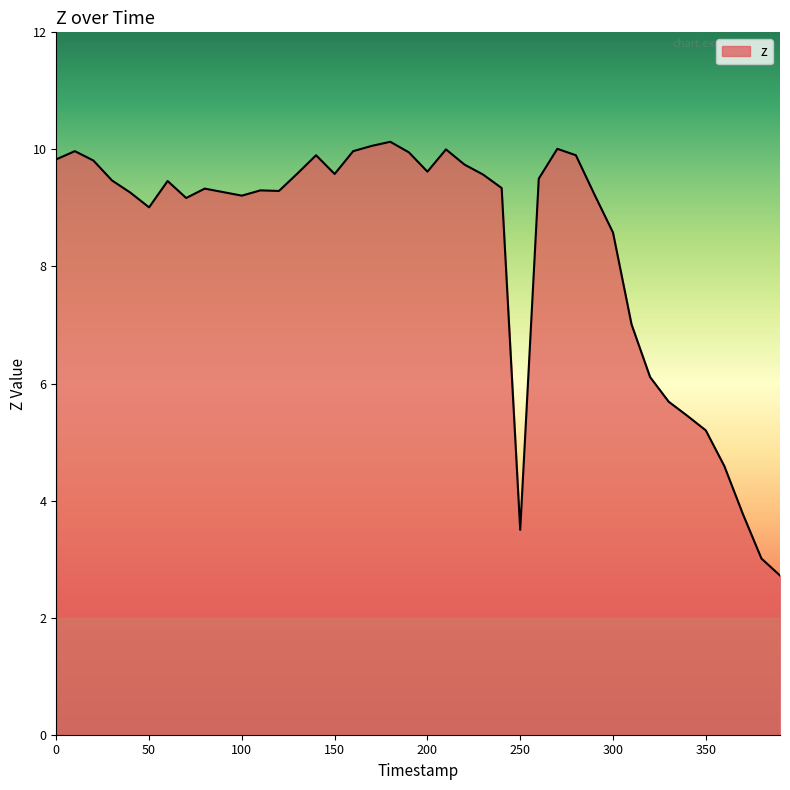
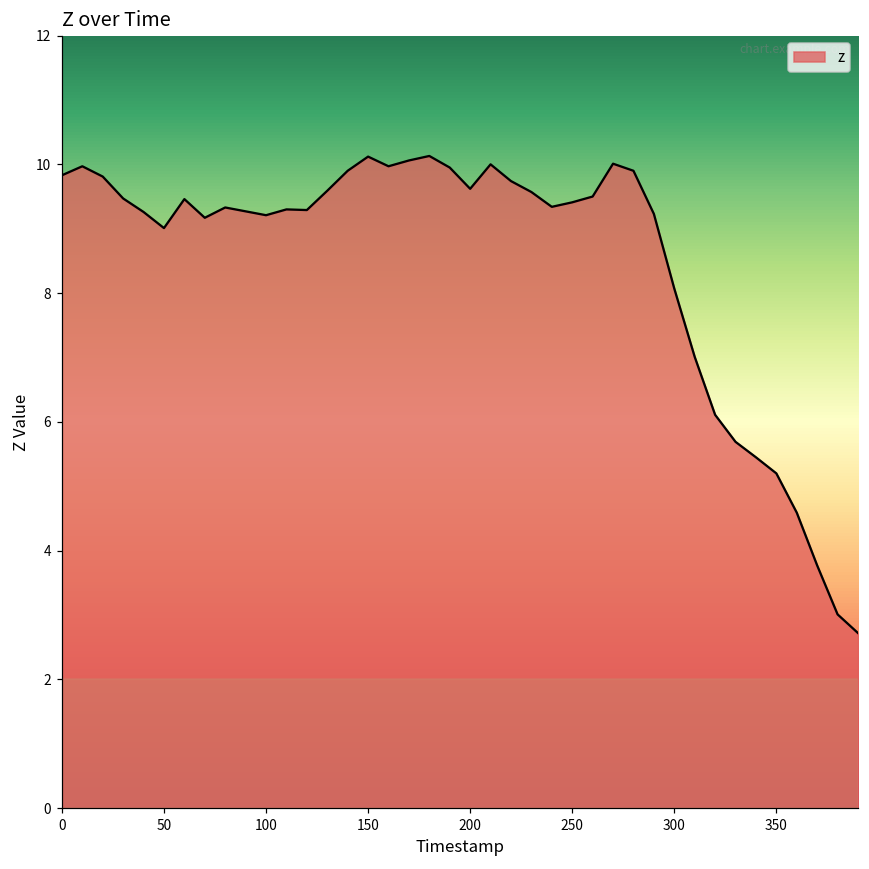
150: 9.6 -> 10.1
250: 3.5 -> 9.4
300: 8.6 -> 8.1
